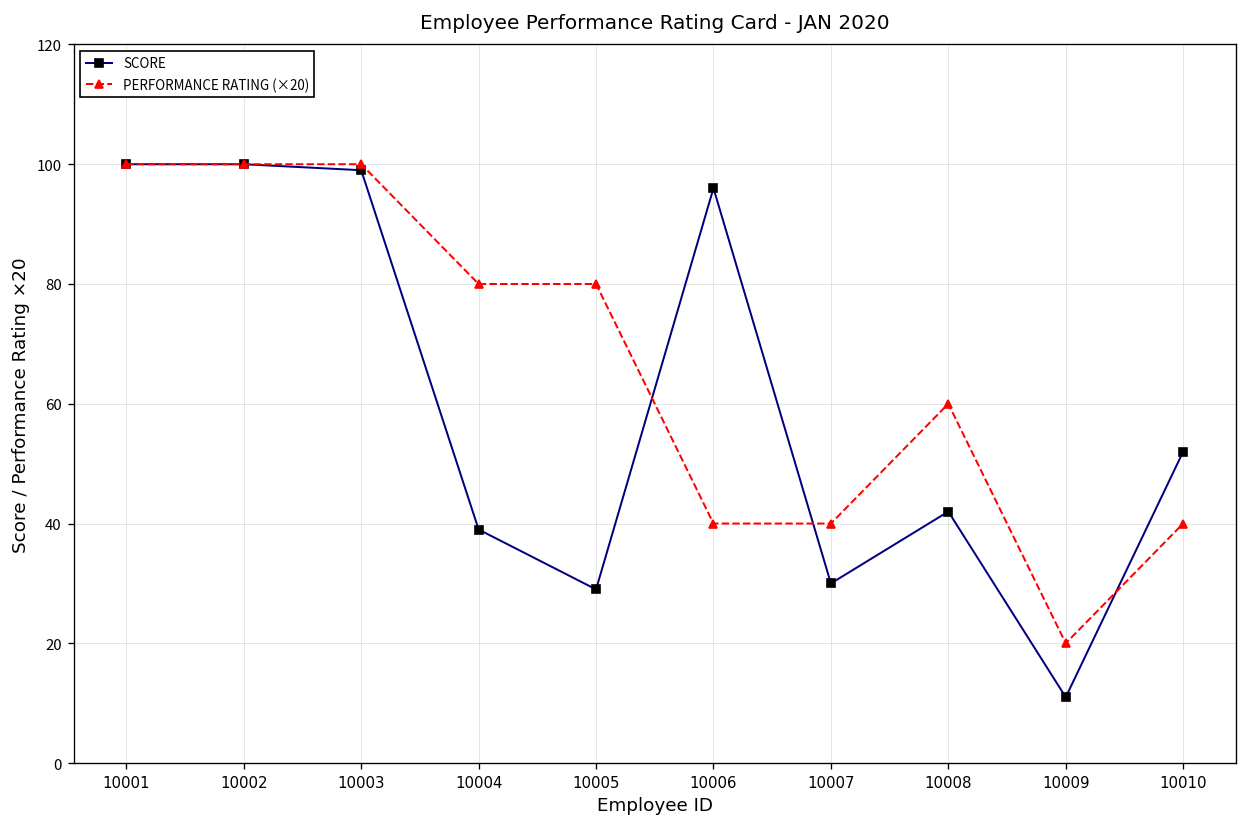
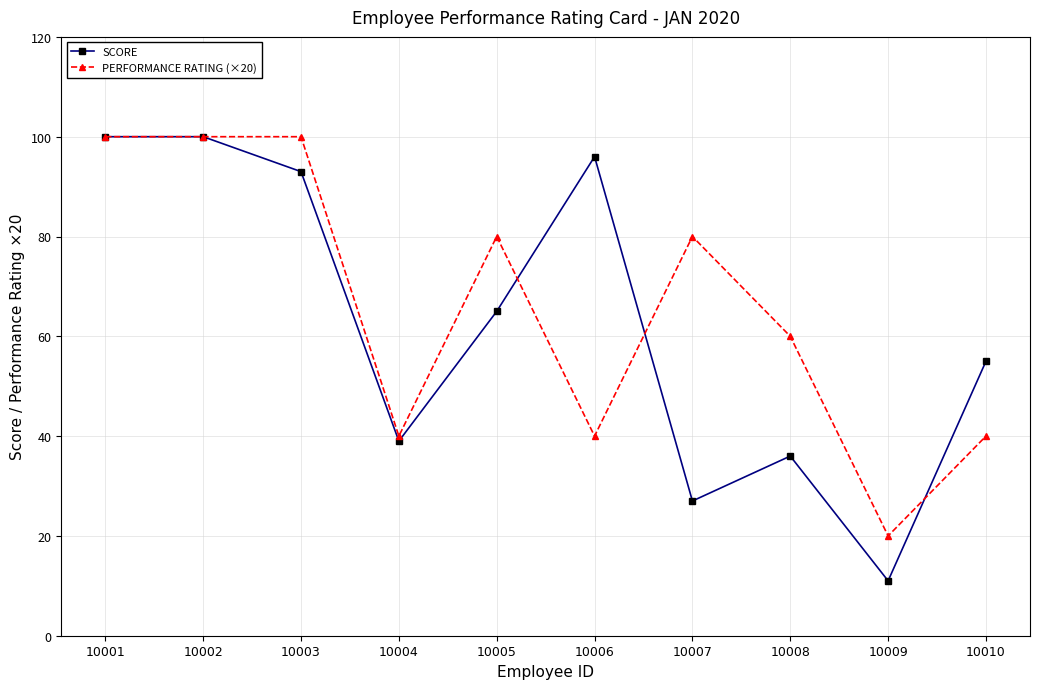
SCORE, 10003: 99 -> 93
PERFORMANCE RATING (×20), 10004: 80 -> 40
SCORE, 10005: 29 -> 65
SCORE, 10007: 30 -> 27
PERFORMANCE RATING (×20), 10007: 40 -> 80
SCORE, 10008: 42 -> 36
SCORE, 10010: 52 -> 55
